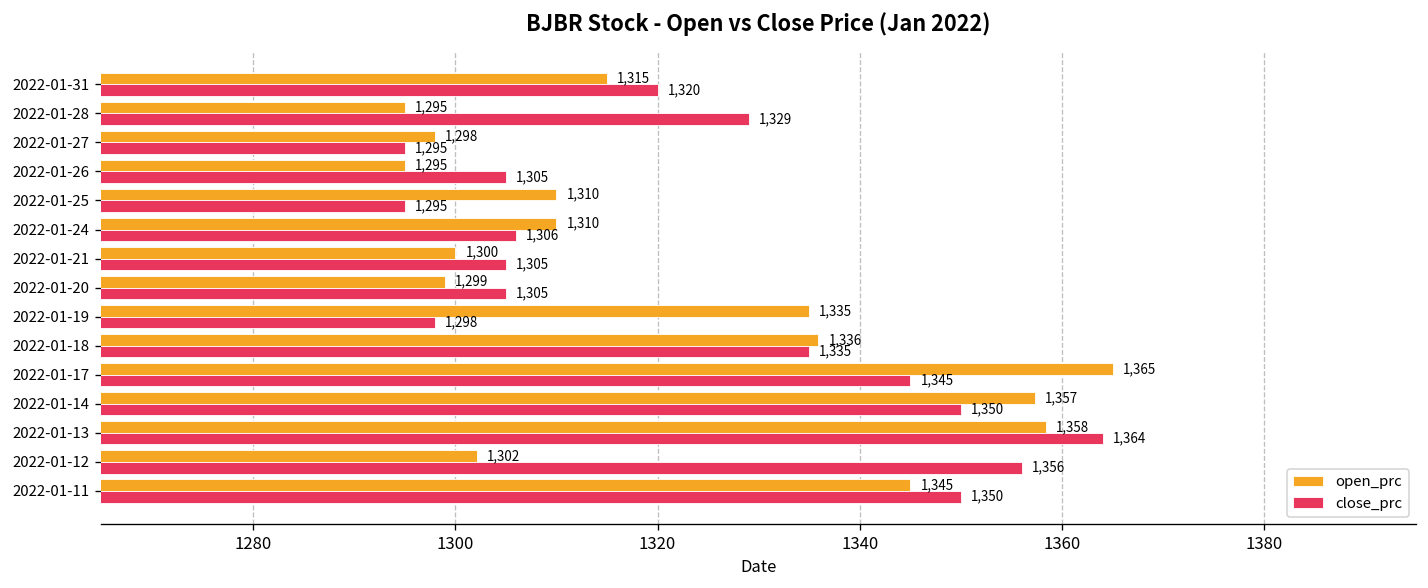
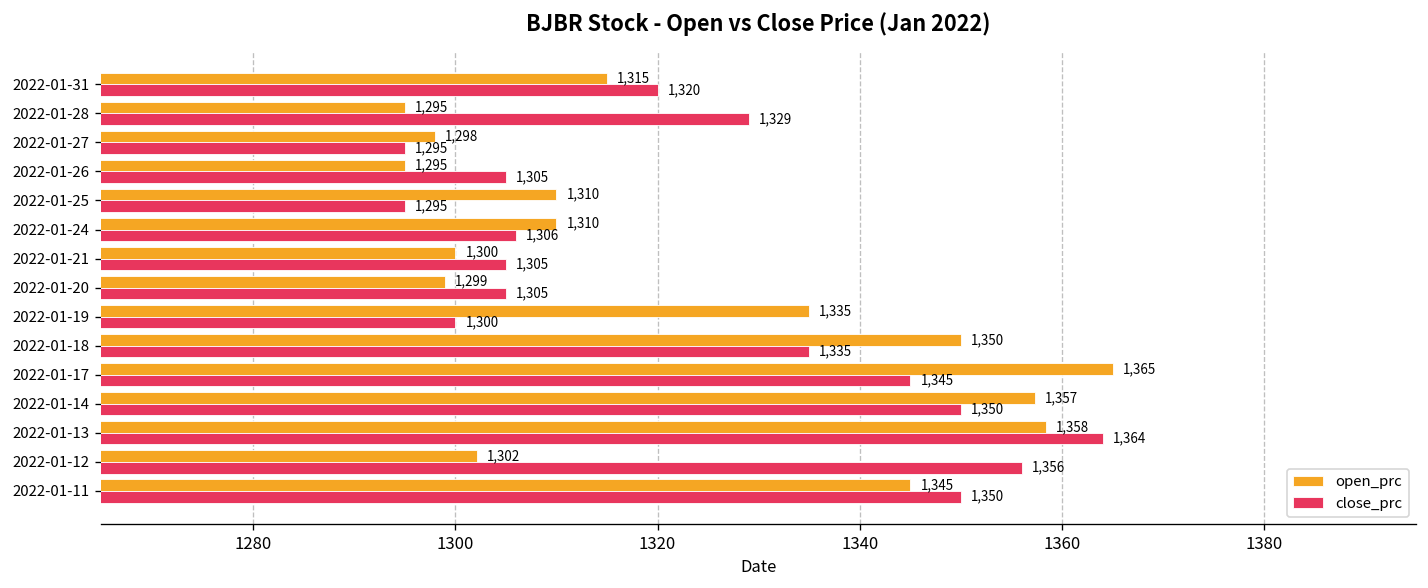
close_prc, 2022-01-19: 1,298 -> 1,300
open_prc, 2022-01-18: 1,336 -> 1,350
